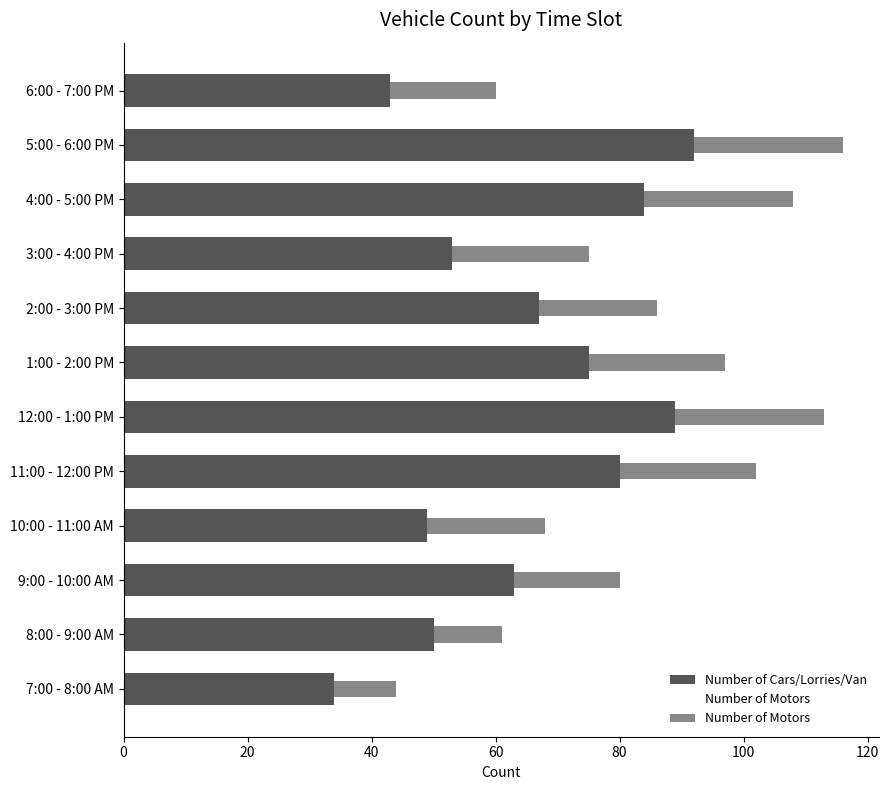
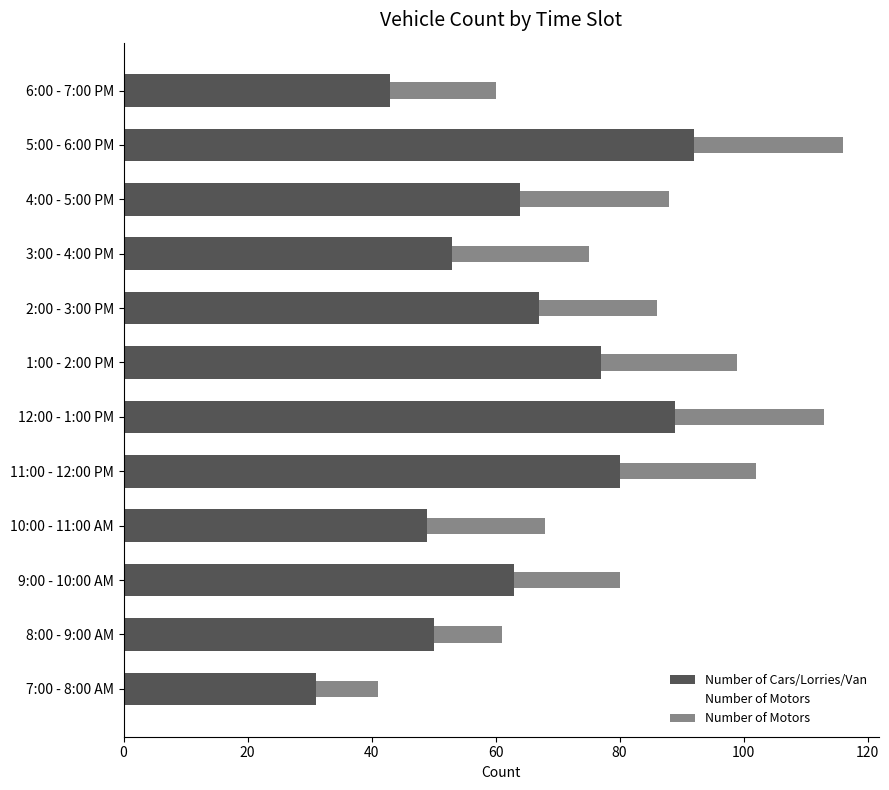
Number of Cars/Lorries/Van, 4:00 - 5:00 PM: 84 -> 64
Number of Cars/Lorries/Van, 1:00 - 2:00 PM: 75 -> 77
Number of Cars/Lorries/Van, 7:00 - 8:00 AM: 34 -> 31
